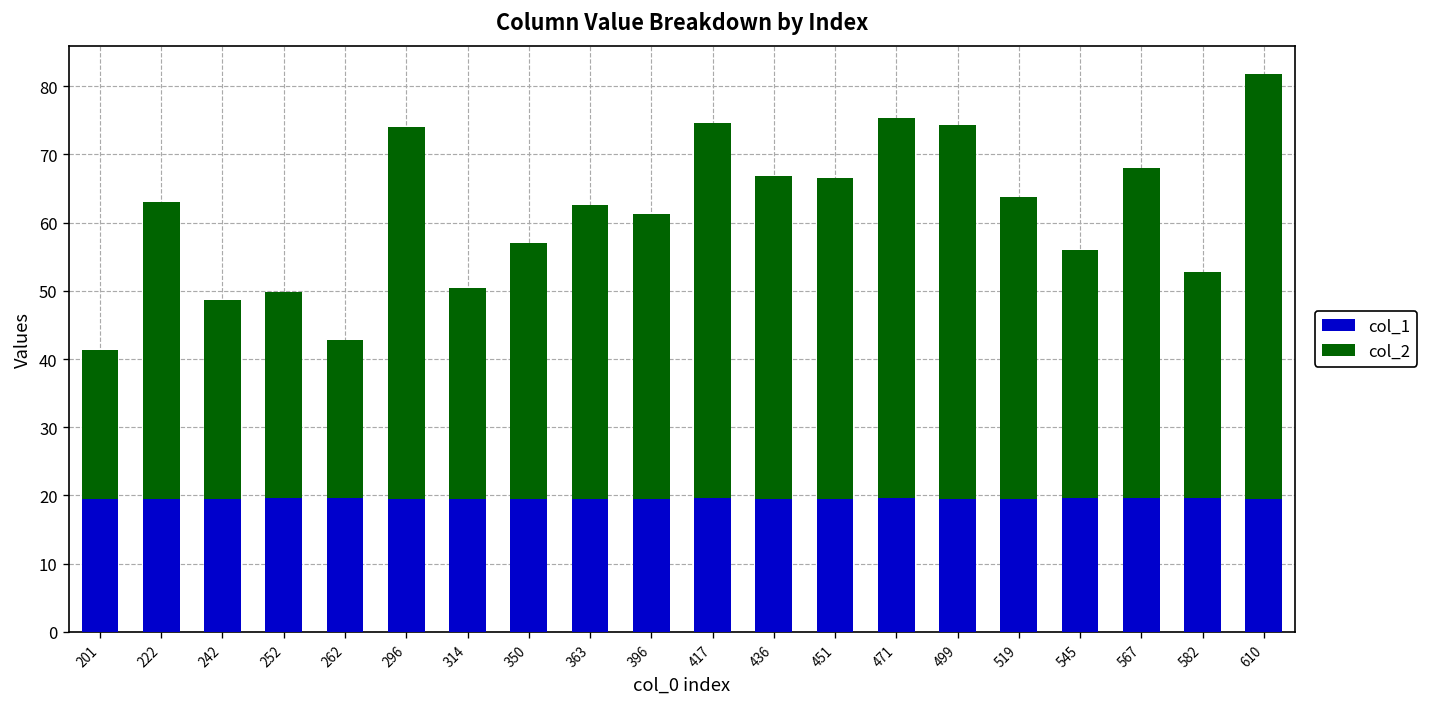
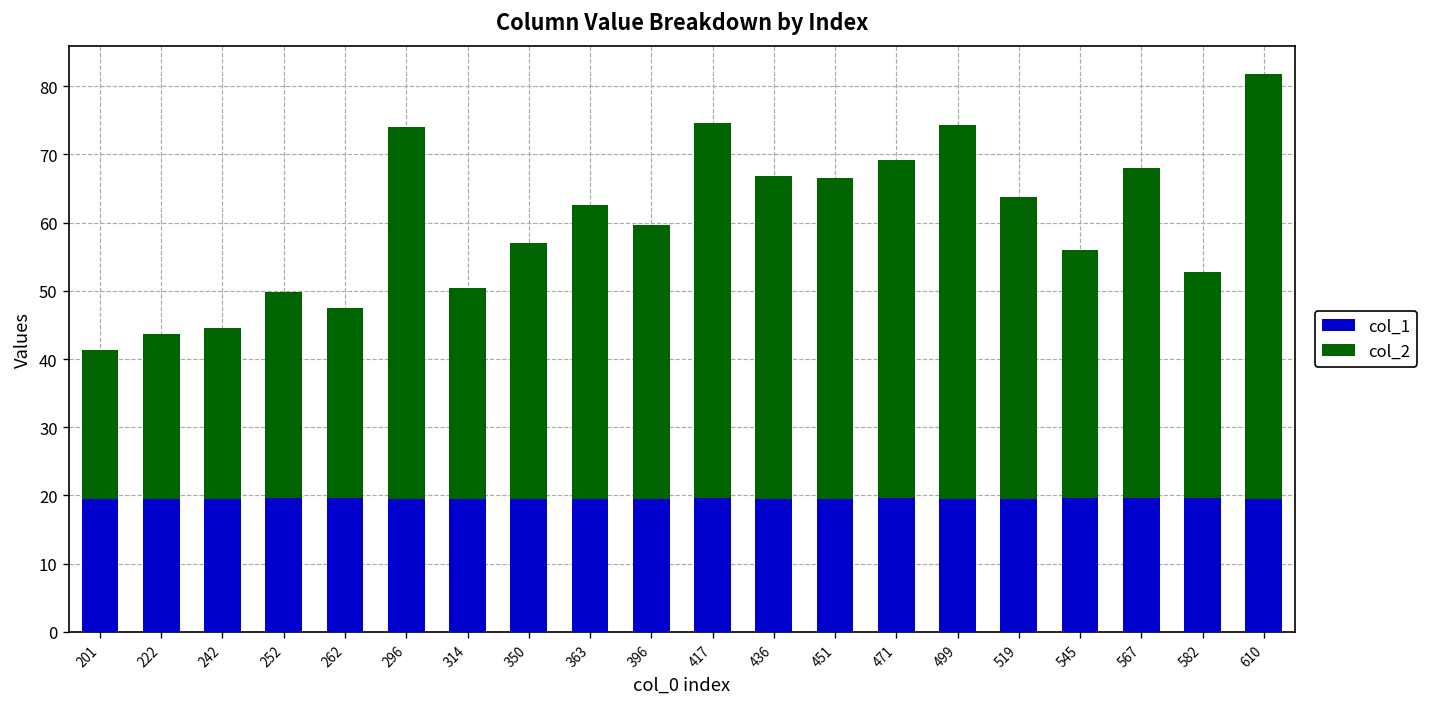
col_2, 222: 44 -> 24
col_2, 242: 29 -> 25
col_2, 262: 23 -> 28
col_2, 396: 42 -> 40
col_2, 471: 56 -> 50
